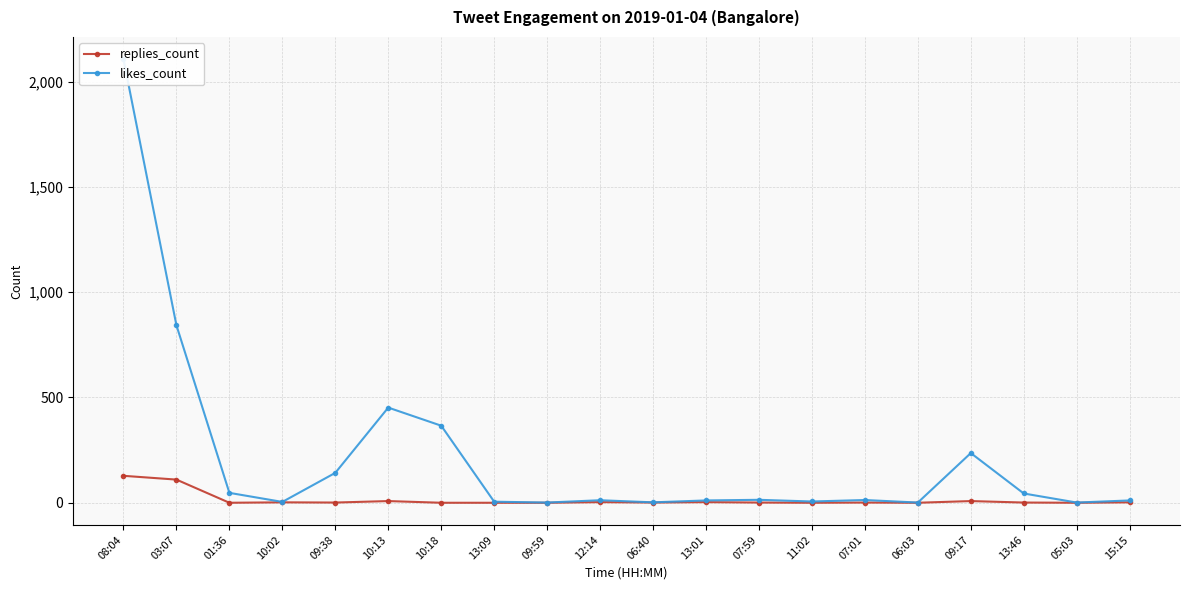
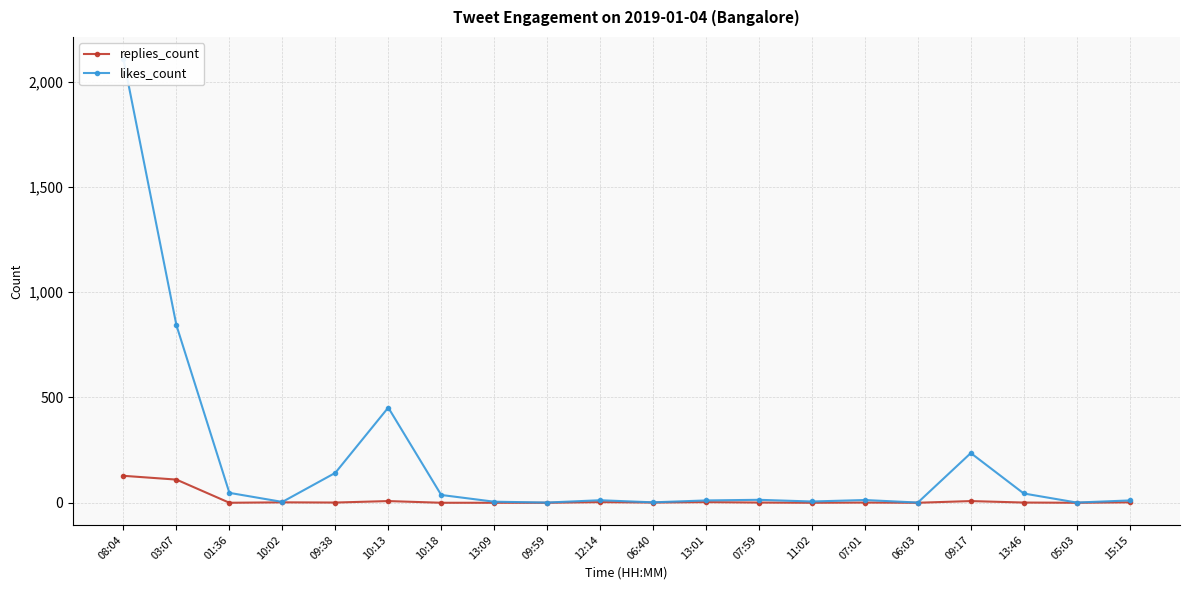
likes_count, 10:18: 370 -> 40
